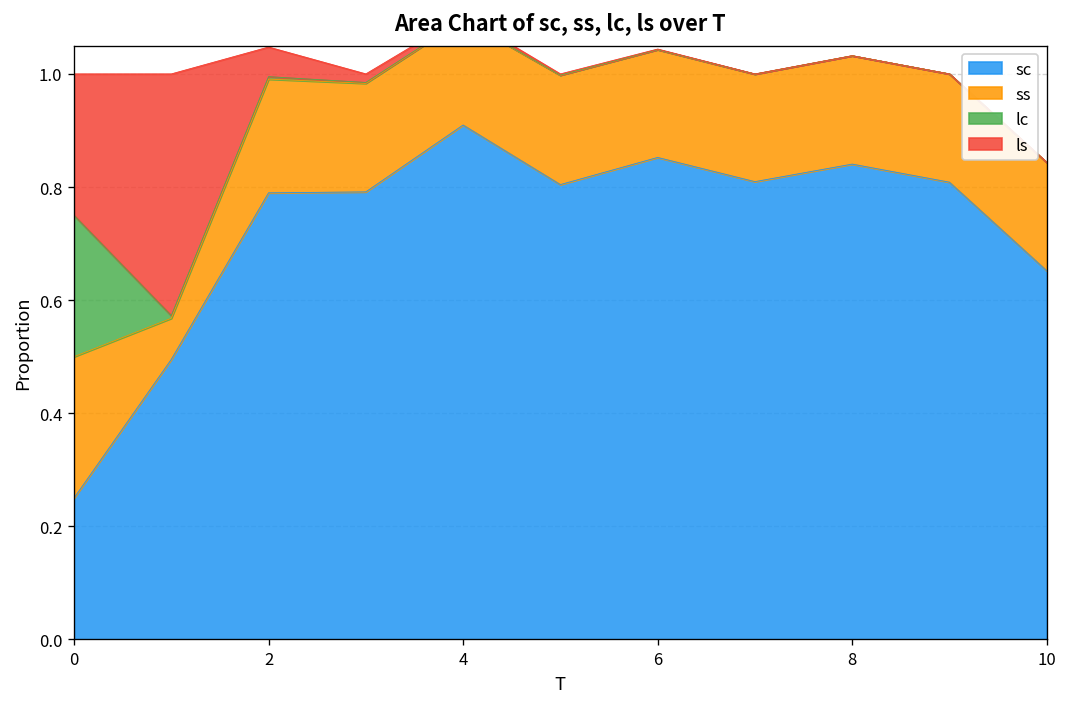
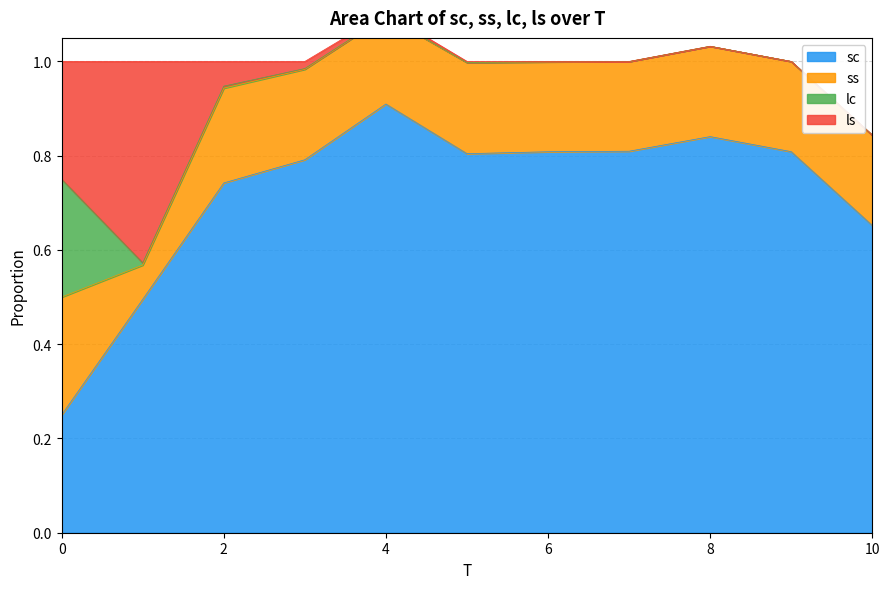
sc, 2: 0.79 -> 0.74
sc, 6: 0.85 -> 0.81
